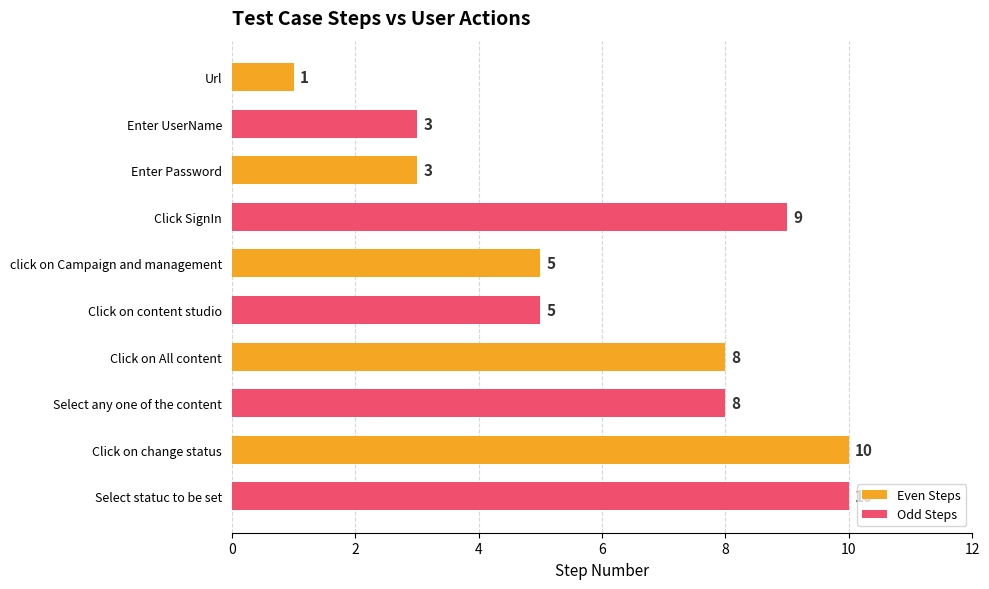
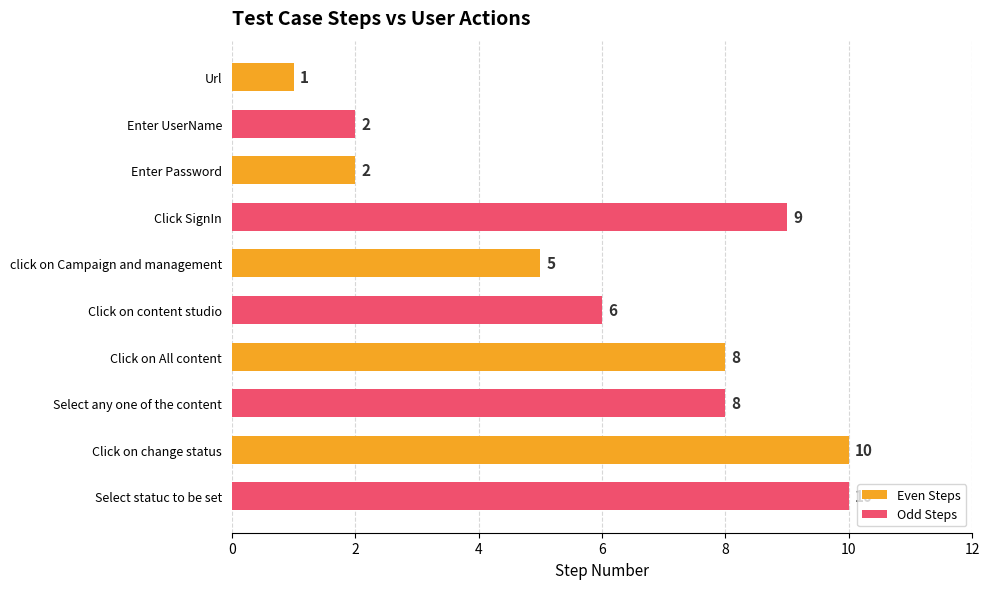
Enter UserName: 3 -> 2
Enter Password: 3 -> 2
Click on content studio: 5 -> 6
